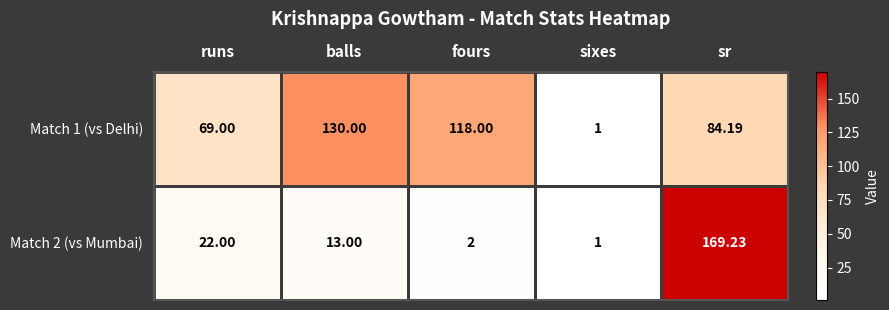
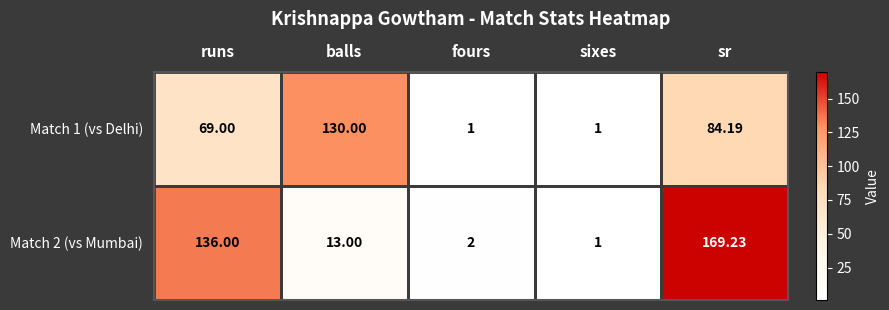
Match 1 (vs Delhi), fours: 118.00 -> 1
Match 2 (vs Mumbai), runs: 22.00 -> 136.00
